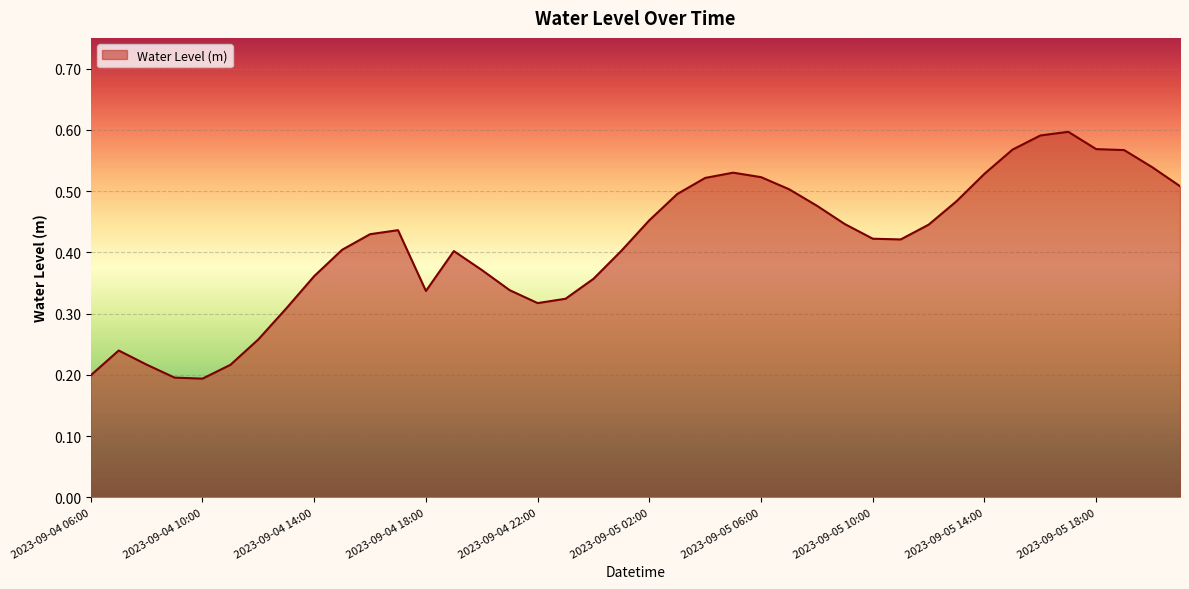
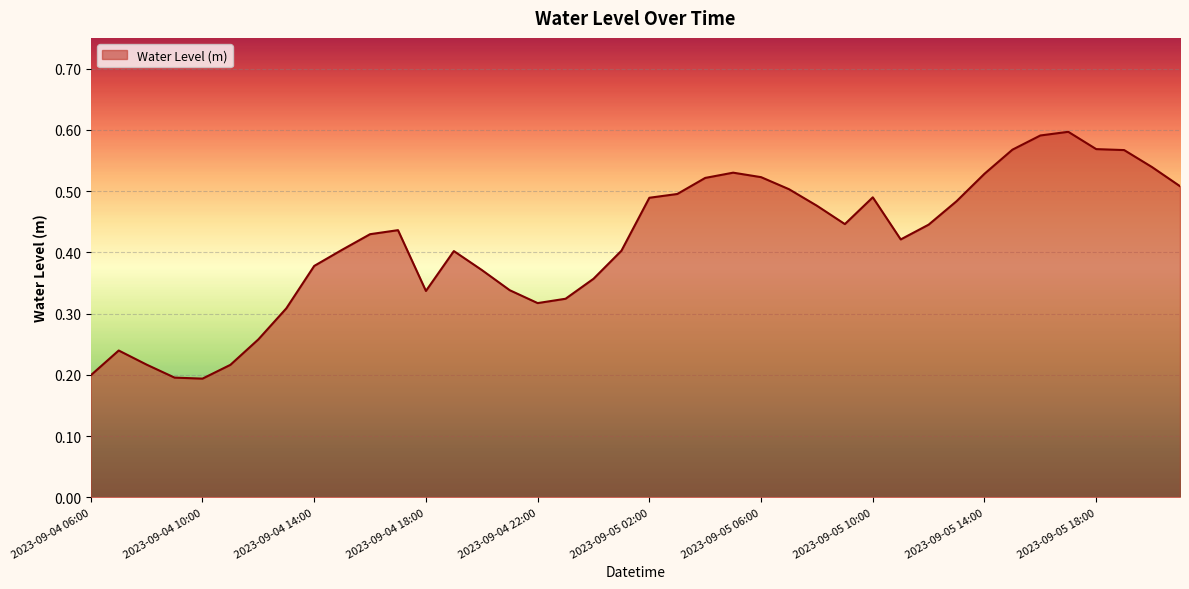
2023-09-04 14:00: 0.36 -> 0.38
2023-09-05 02:00: 0.45 -> 0.49
2023-09-05 10:00: 0.42 -> 0.49
